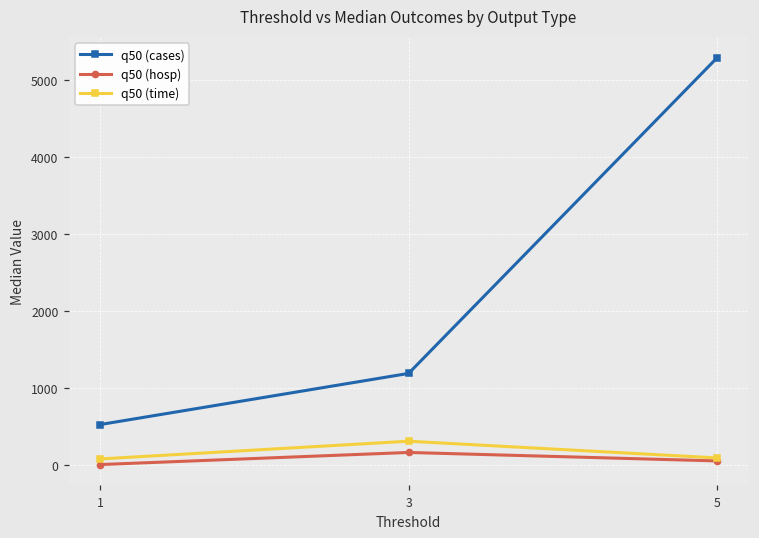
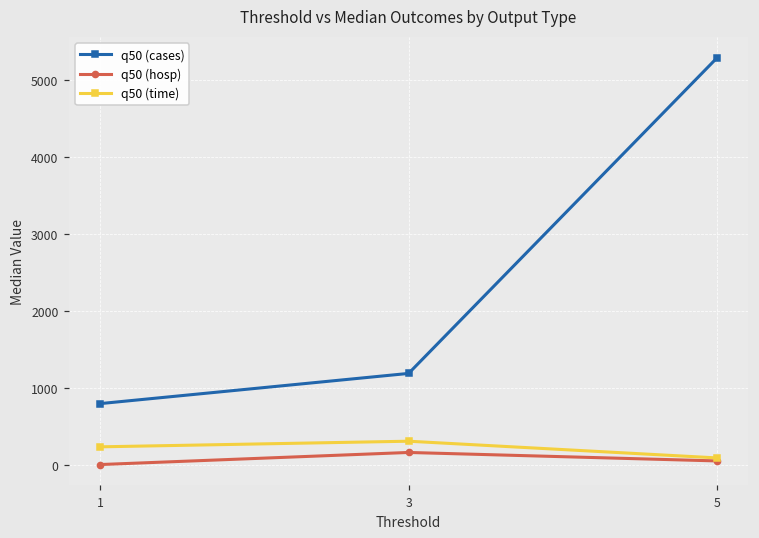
q50 (cases), 1: 500 -> 800
q50 (time), 1: 100 -> 200
